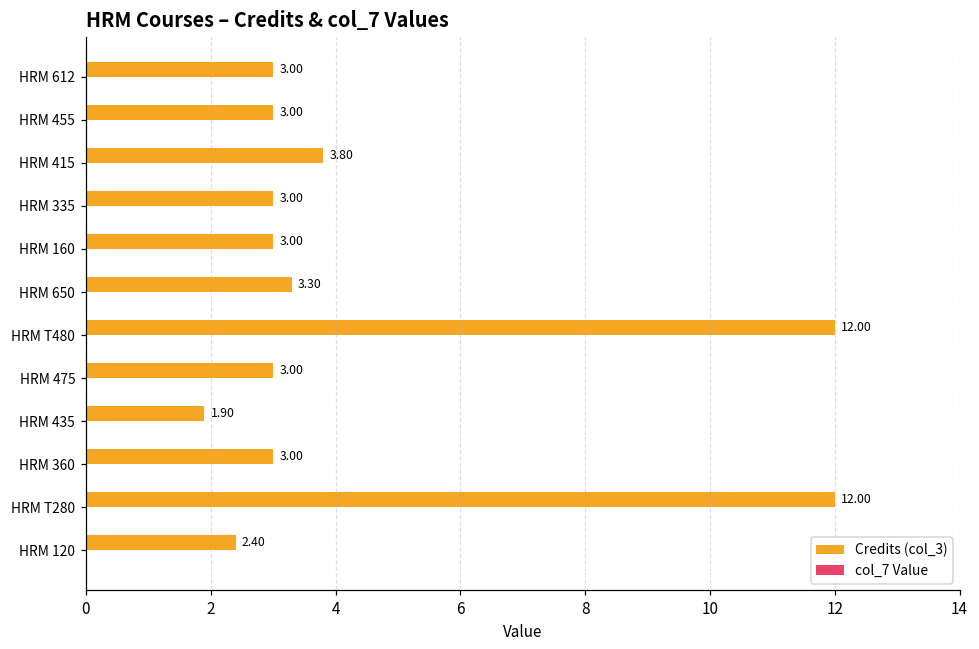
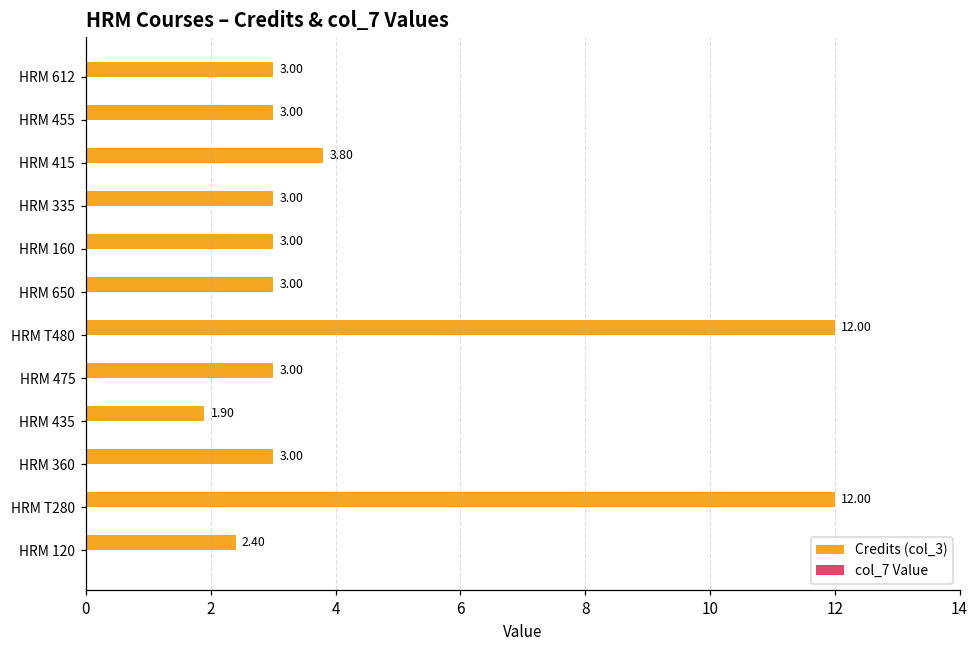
Credits (col_3), HRM 650: 3.30 -> 3.00
